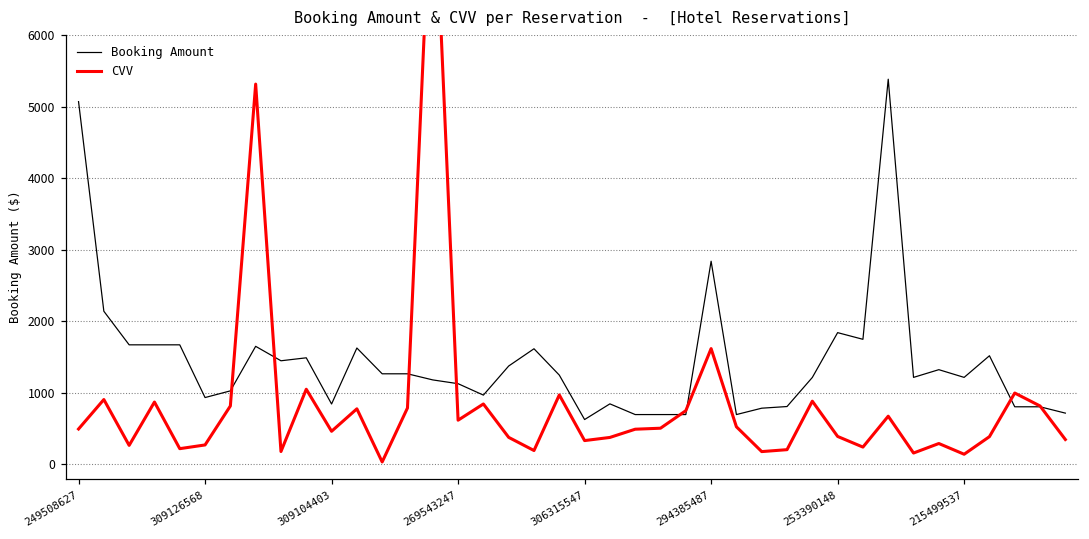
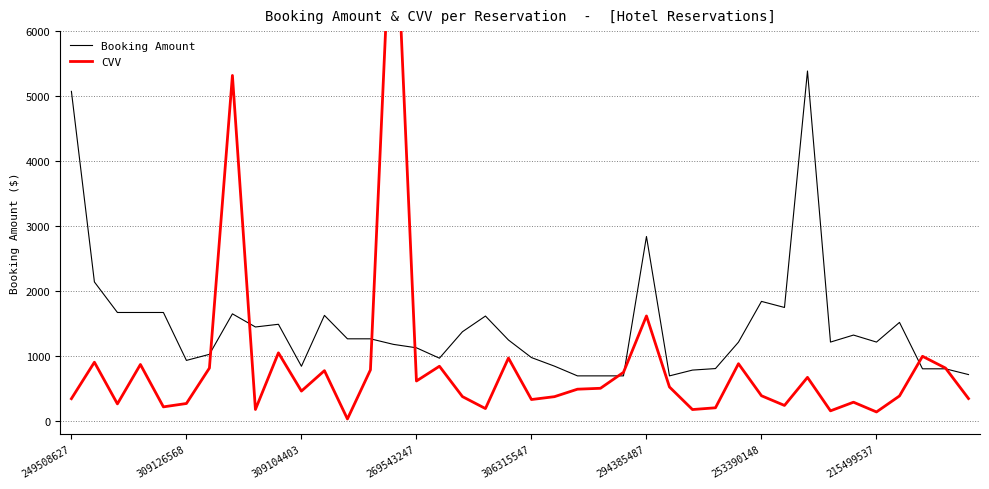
CVV, 249508627: 500 -> 300
Booking Amount, 306315547: 600 -> 1000
